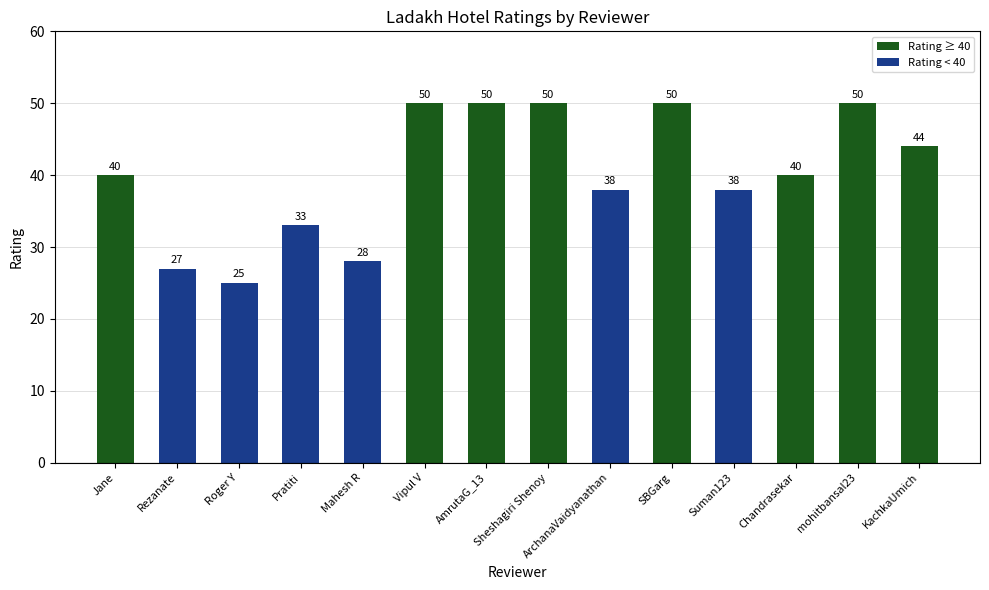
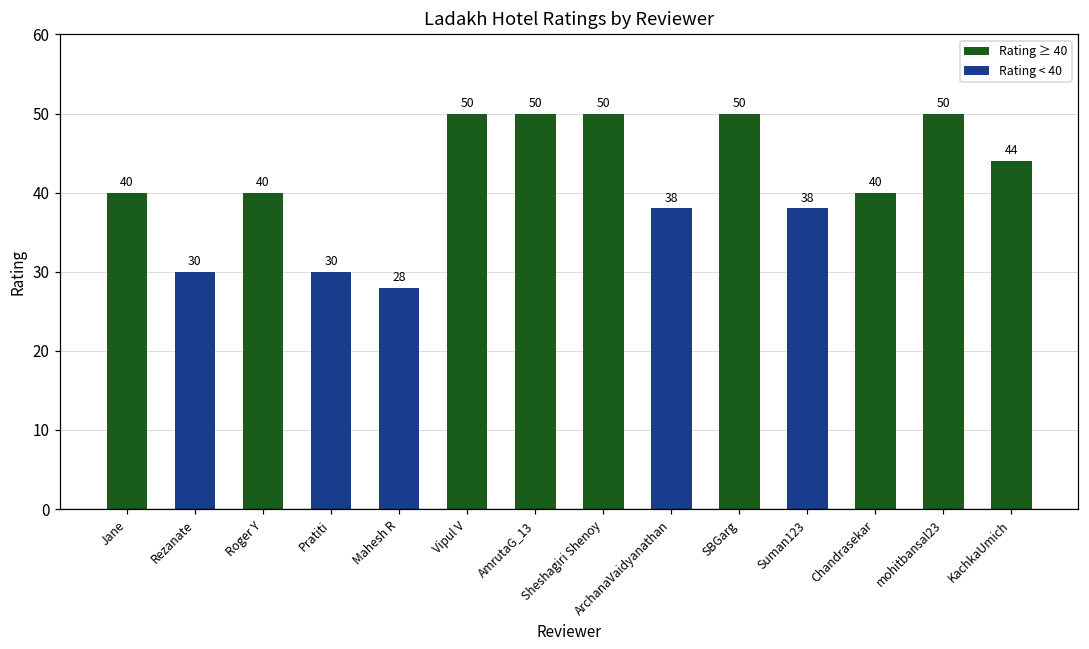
Rezanate: 27 -> 30
Roger Y: 25 -> 40
Pratiti: 33 -> 30
